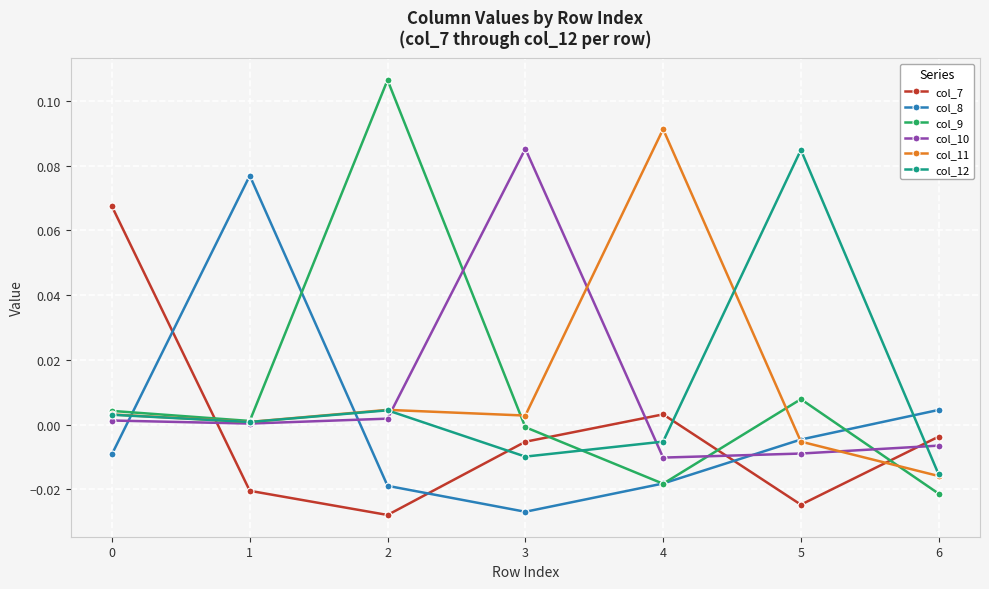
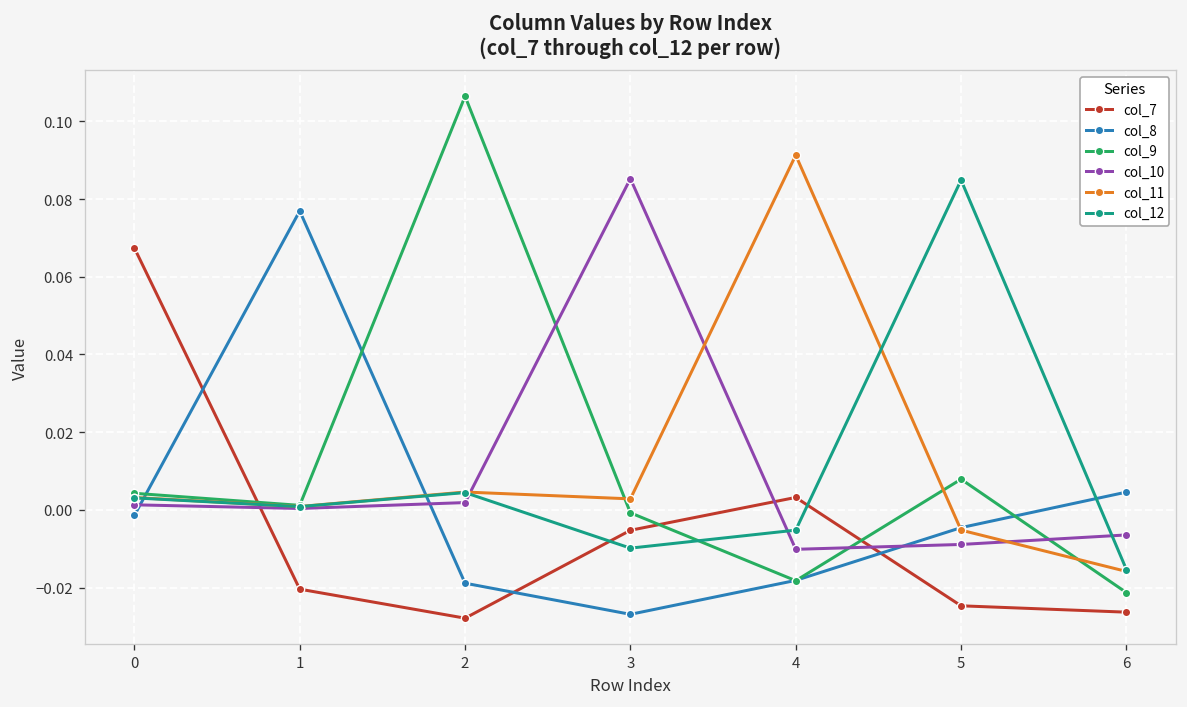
col_8, 0: -0.009 -> -0.001
col_7, 6: -0.004 -> -0.026
